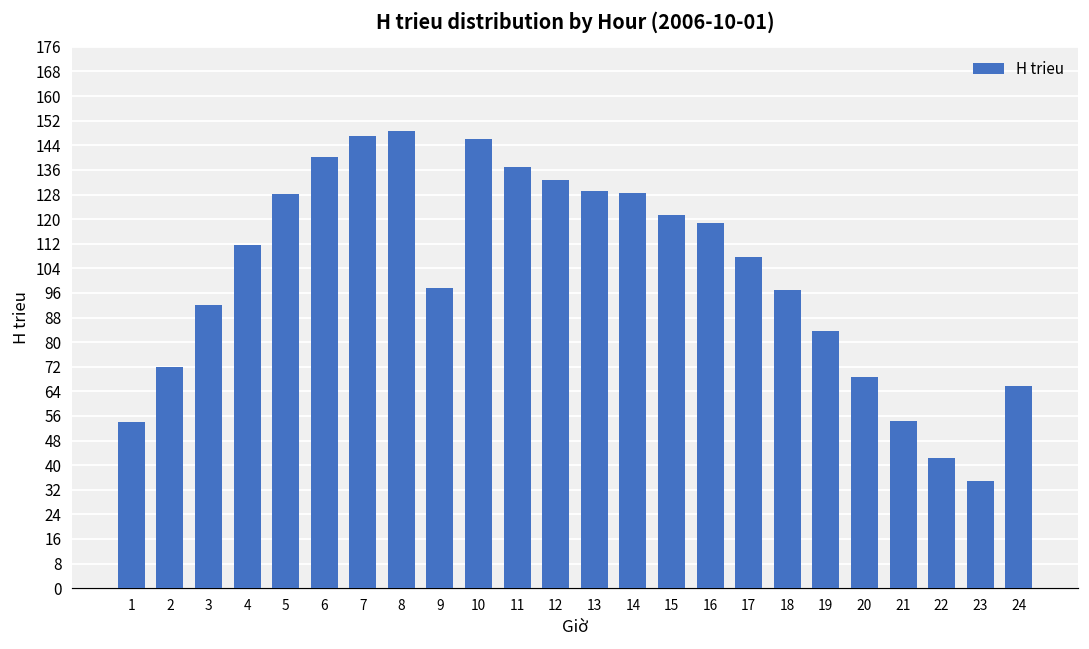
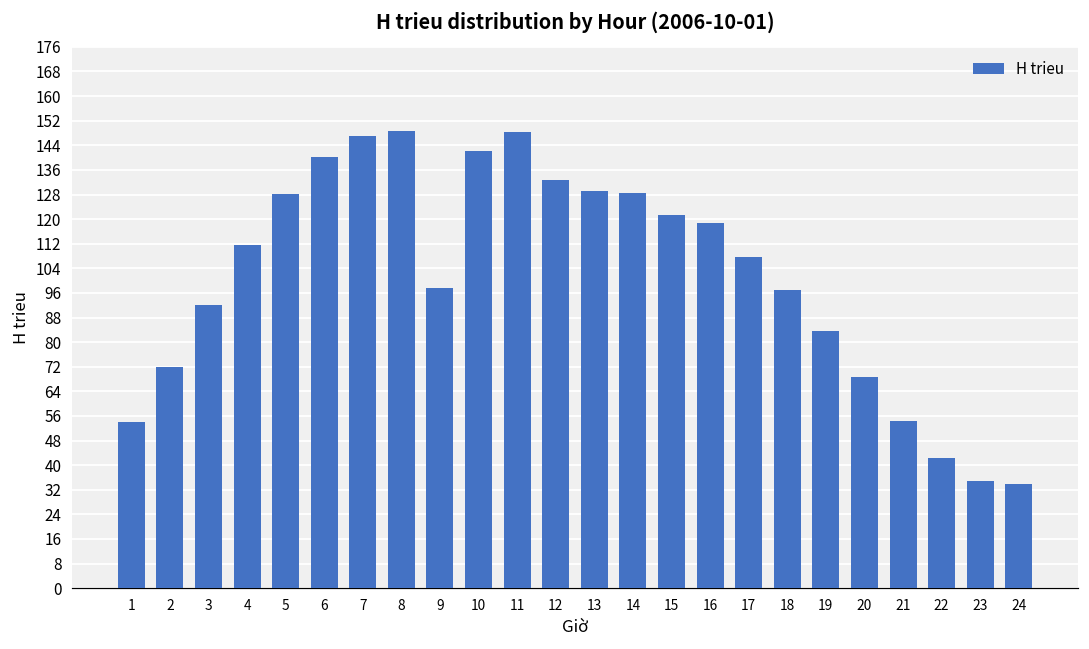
10: 146 -> 142
11: 137 -> 148
24: 66 -> 34
